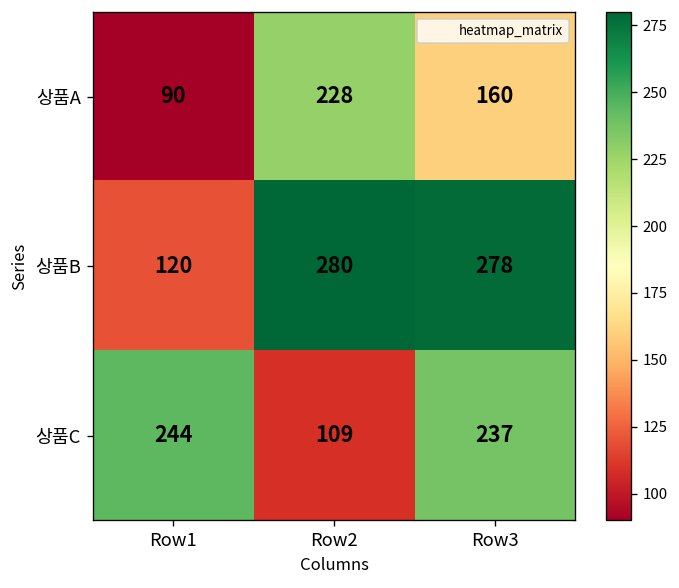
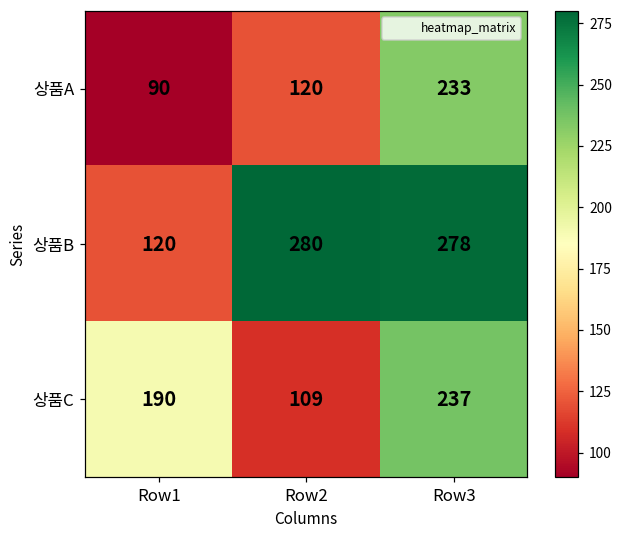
상품A, Row2: 228 -> 120
상품A, Row3: 160 -> 233
상품C, Row1: 244 -> 190
